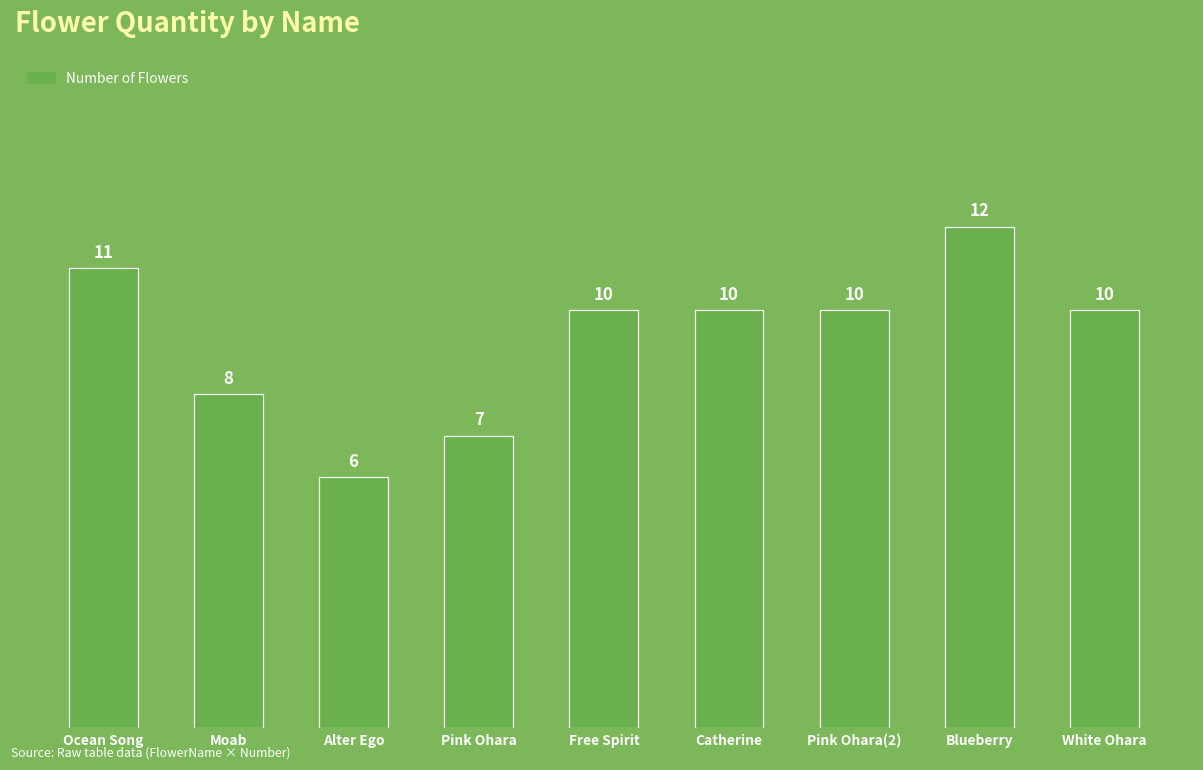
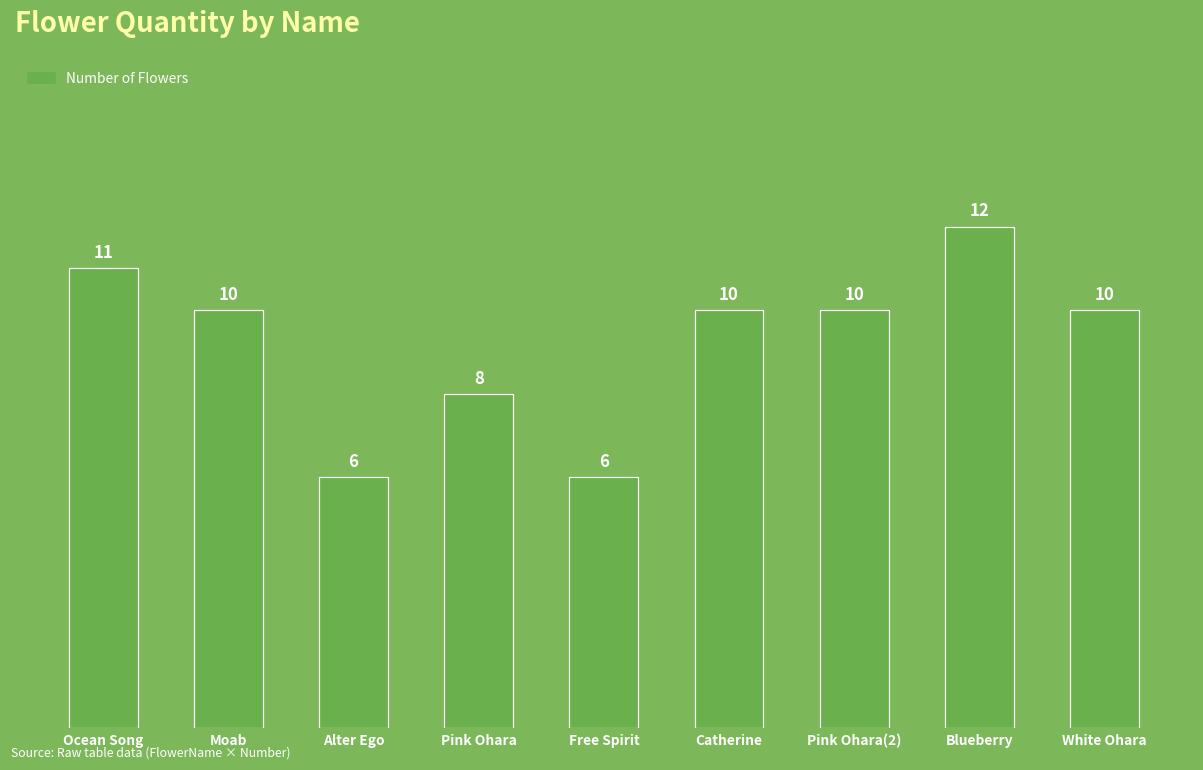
Moab: 8 -> 10
Pink Ohara: 7 -> 8
Free Spirit: 10 -> 6
